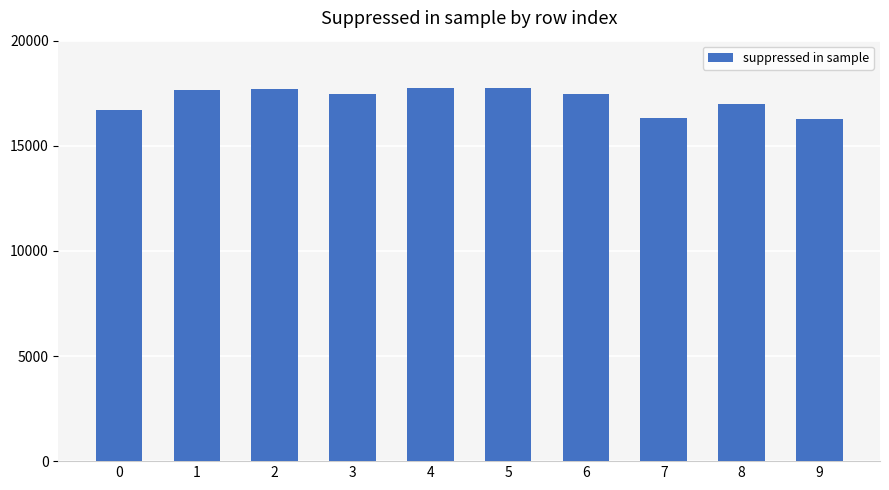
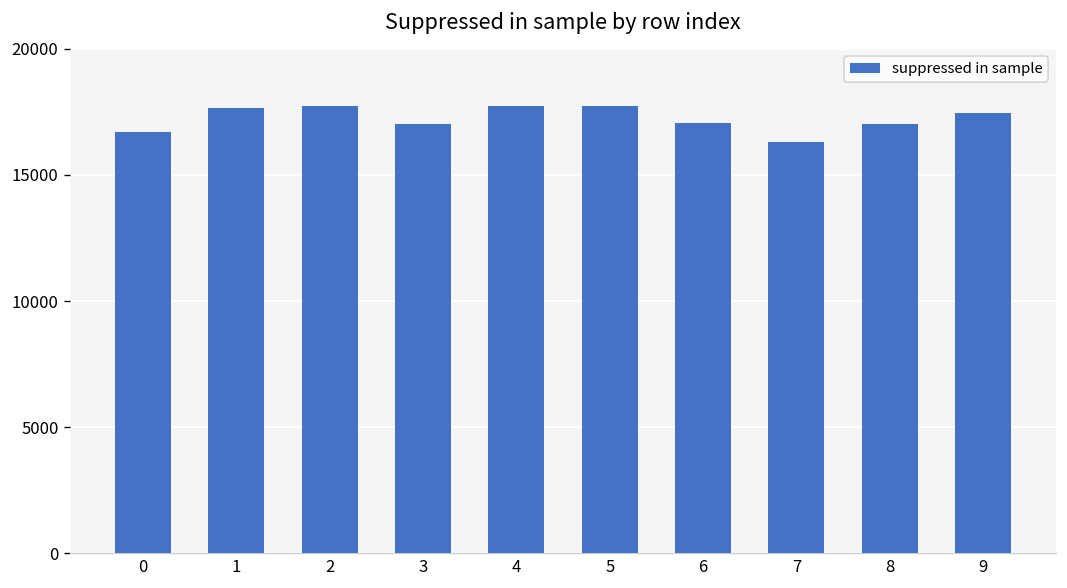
3: 17500 -> 17000
6: 17500 -> 17100
9: 16300 -> 17400
